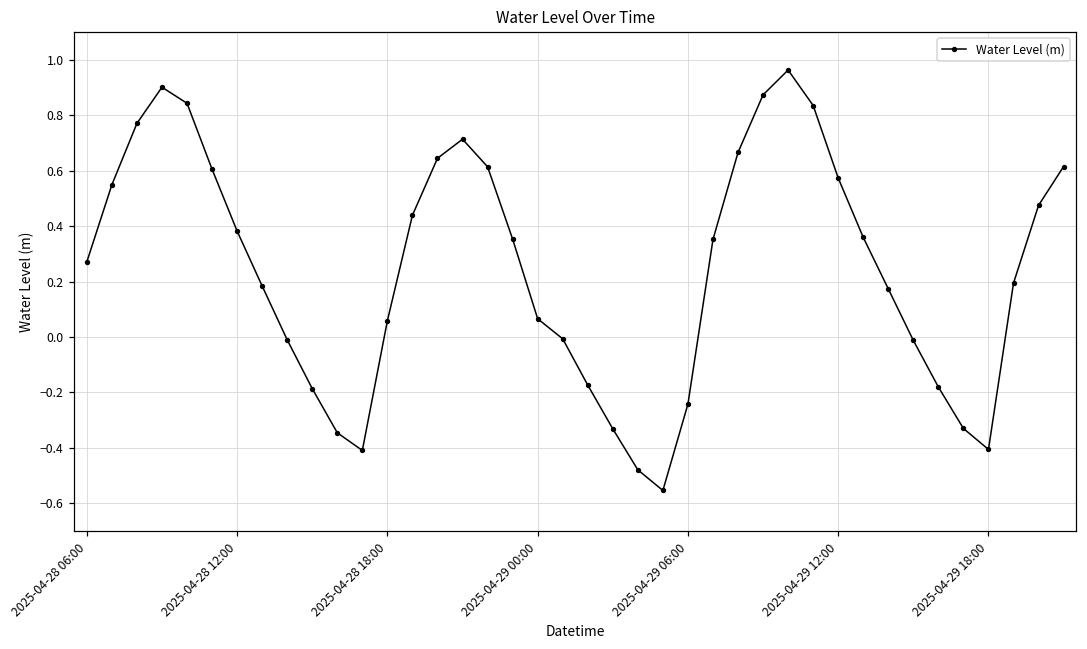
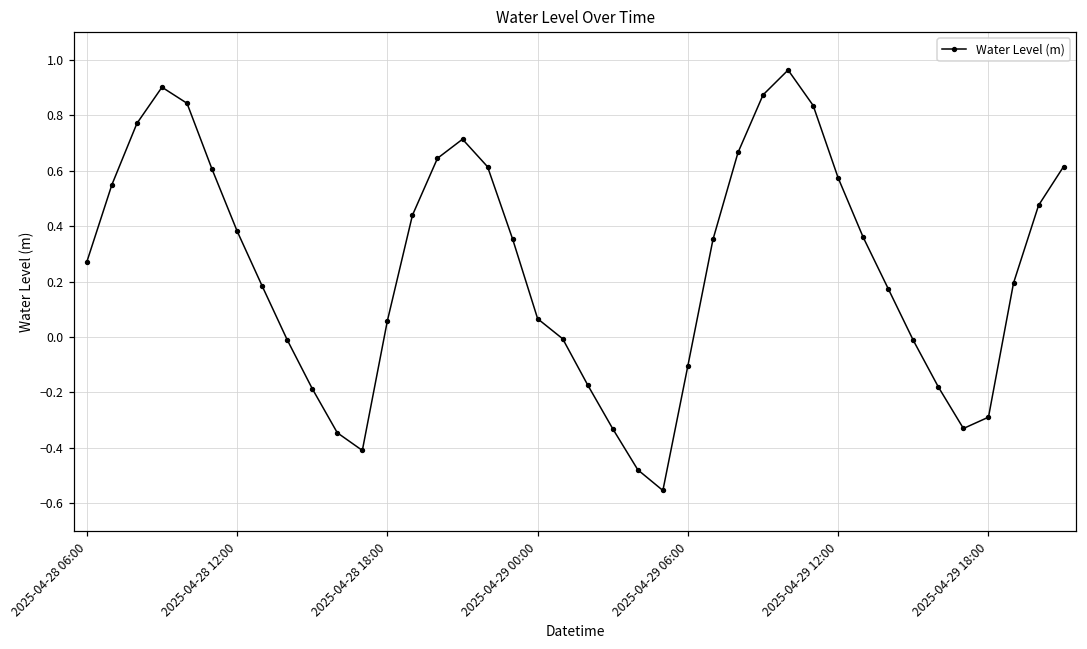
2025-04-29 06:00: -0.24 -> -0.10
2025-04-29 18:00: -0.41 -> -0.29
